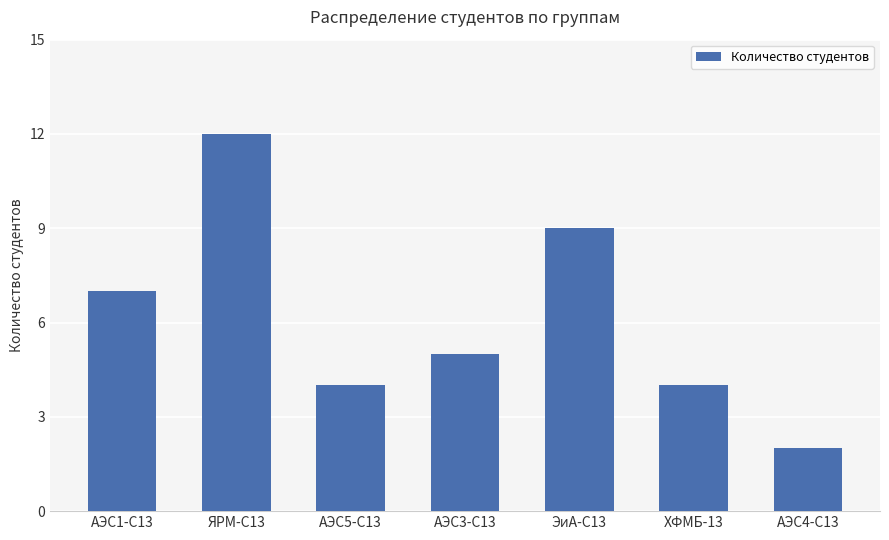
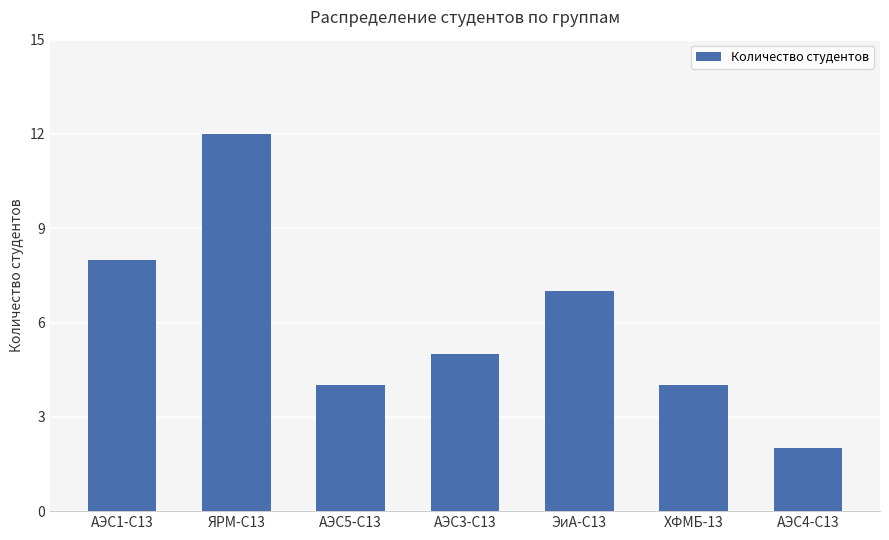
АЭС1-С13: 7 -> 8
ЭиА-С13: 9 -> 7
